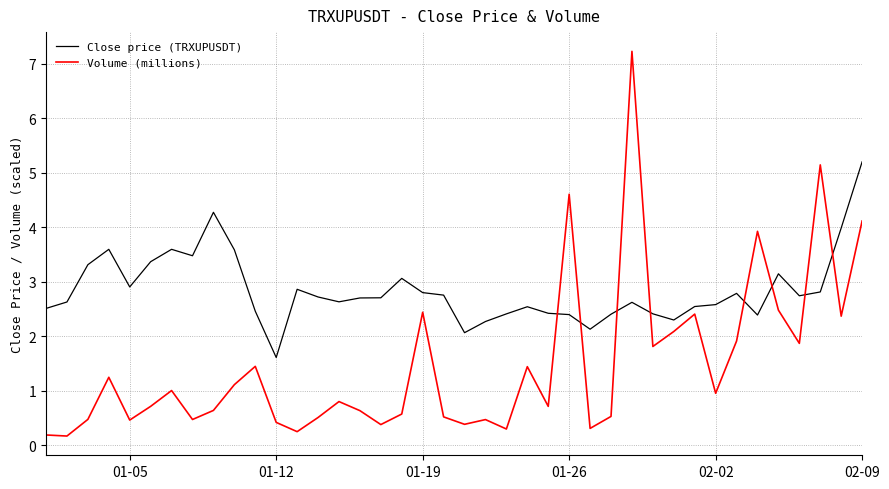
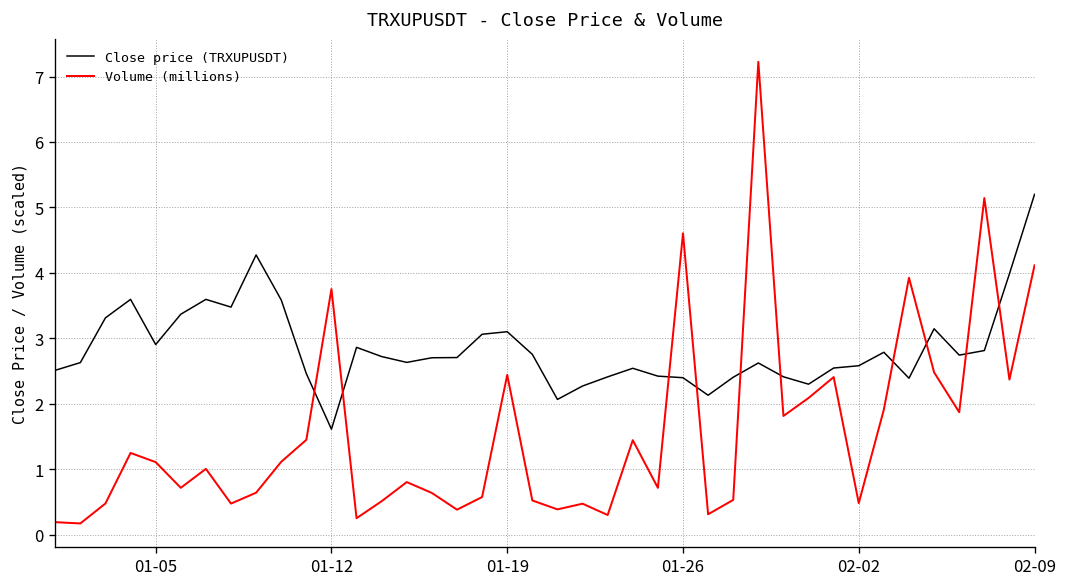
Volume (millions), 01-05: 0.5 -> 1.1
Volume (millions), 01-12: 0.4 -> 3.8
Close price (TRXUPUSDT), 01-19: 2.8 -> 3.1
Volume (millions), 02-02: 1.0 -> 0.5
